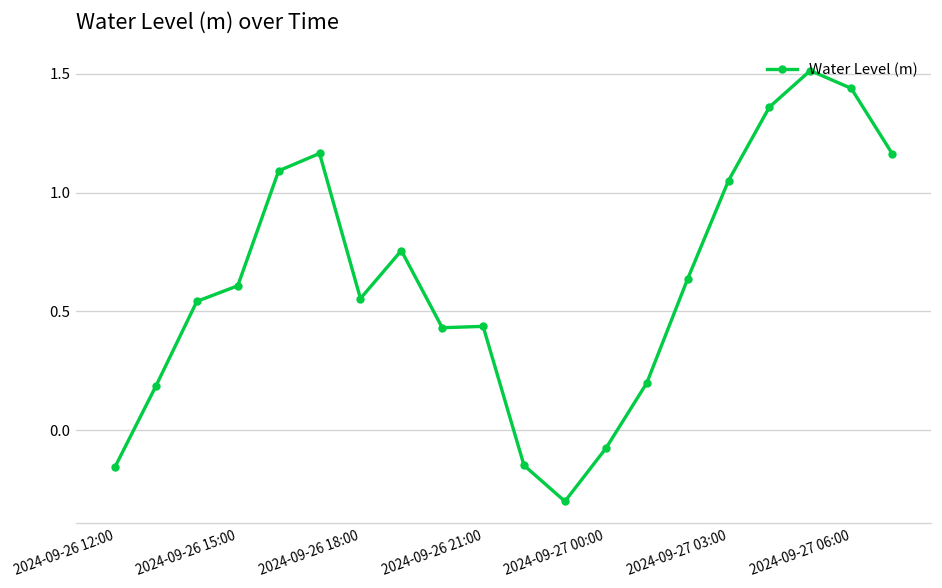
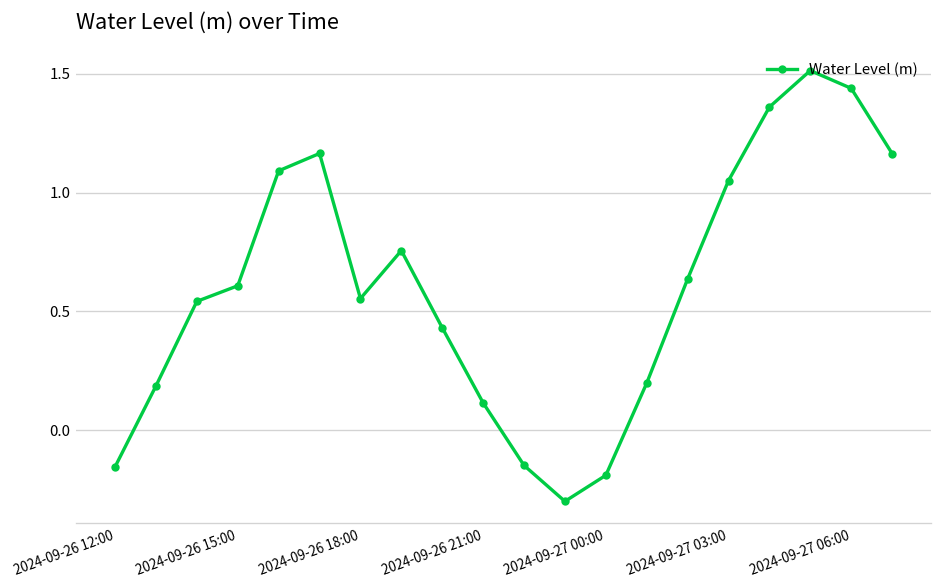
2024-09-26 21:00: 0.44 -> 0.12
2024-09-27 00:00: -0.08 -> -0.19
